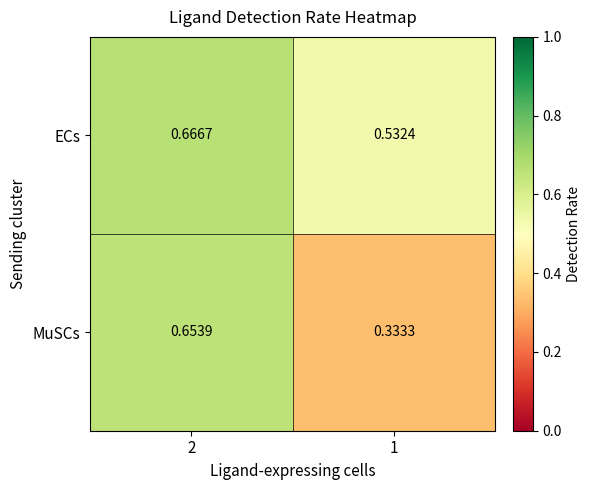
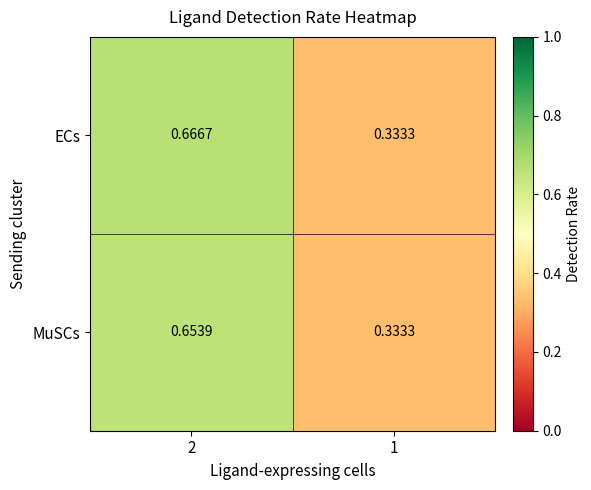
ECs, 1: 0.5324 -> 0.3333
